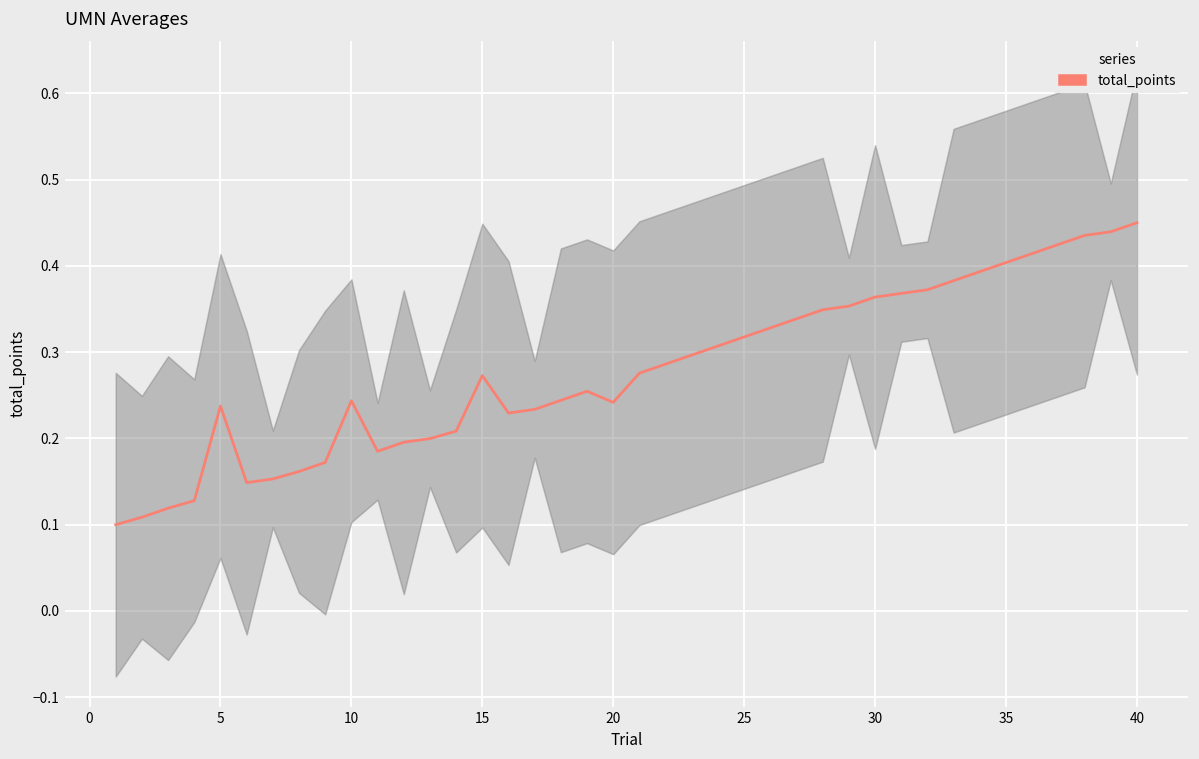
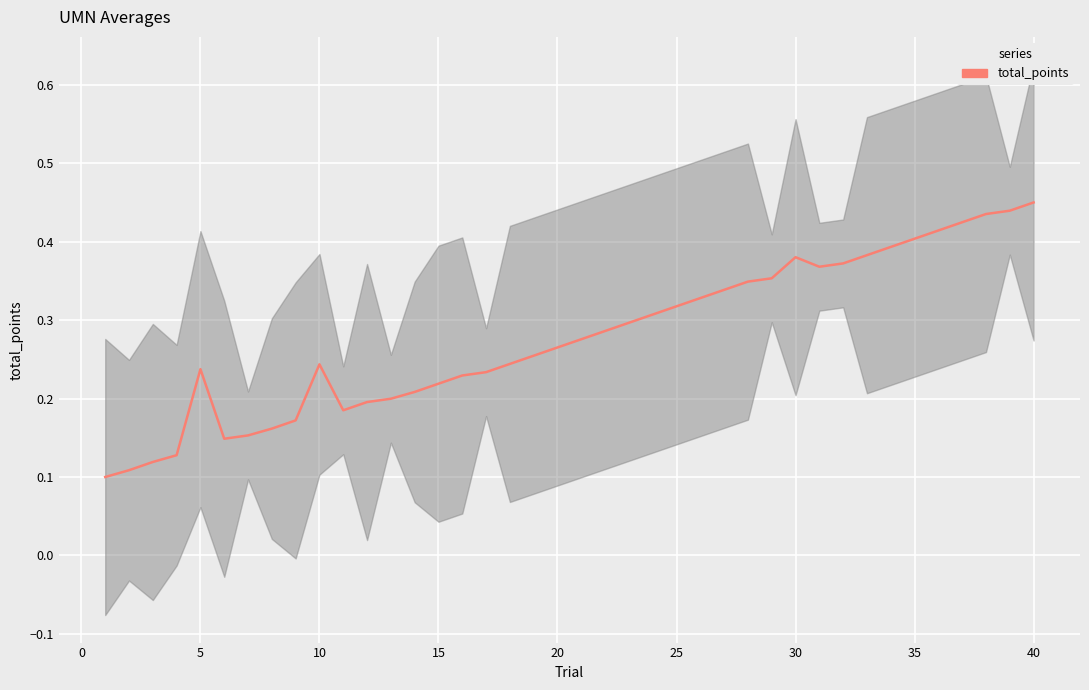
total_points, 15: 0.27 -> 0.22
total_points, 20: 0.24 -> 0.27
total_points, 30: 0.36 -> 0.38
